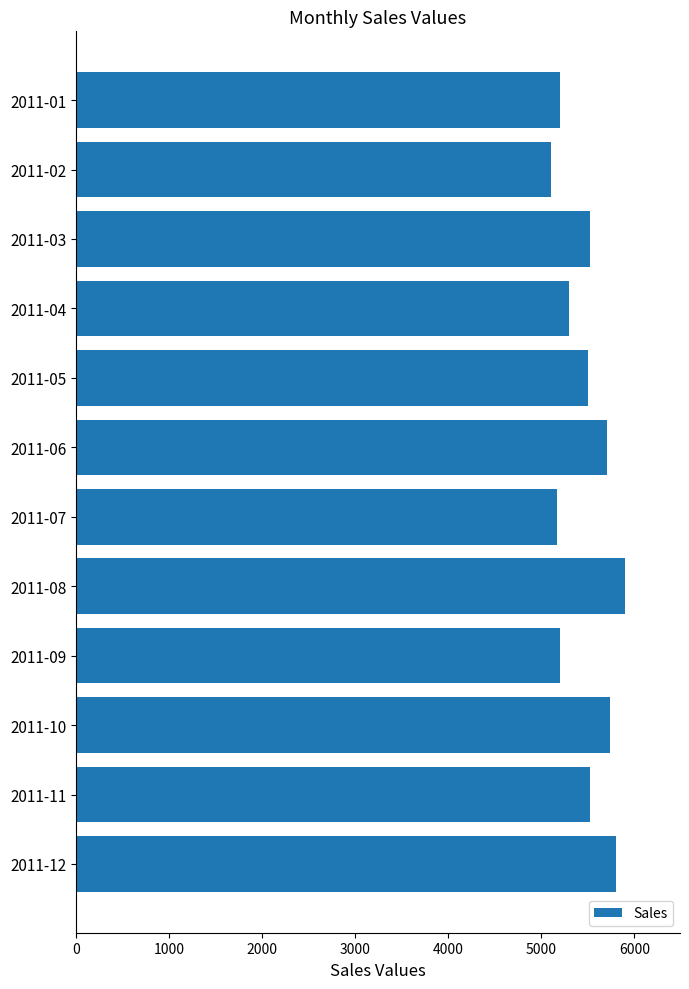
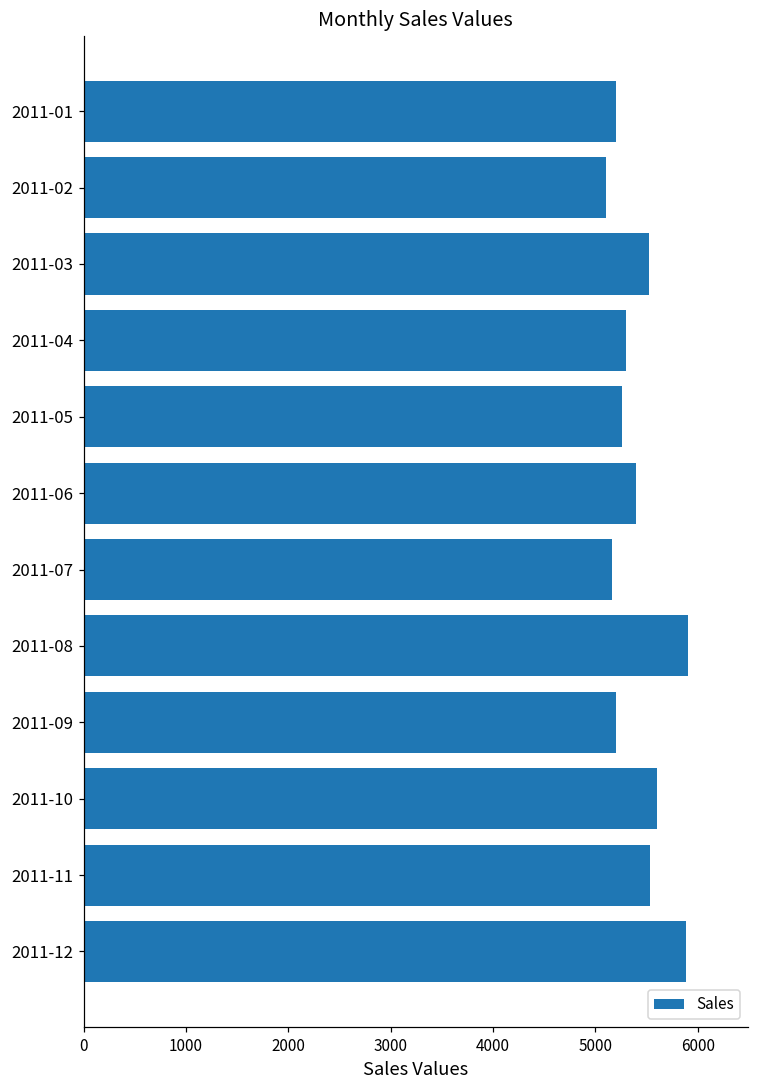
2011-05: 5500 -> 5300
2011-06: 5700 -> 5400
2011-10: 5700 -> 5600
2011-12: 5800 -> 5900
